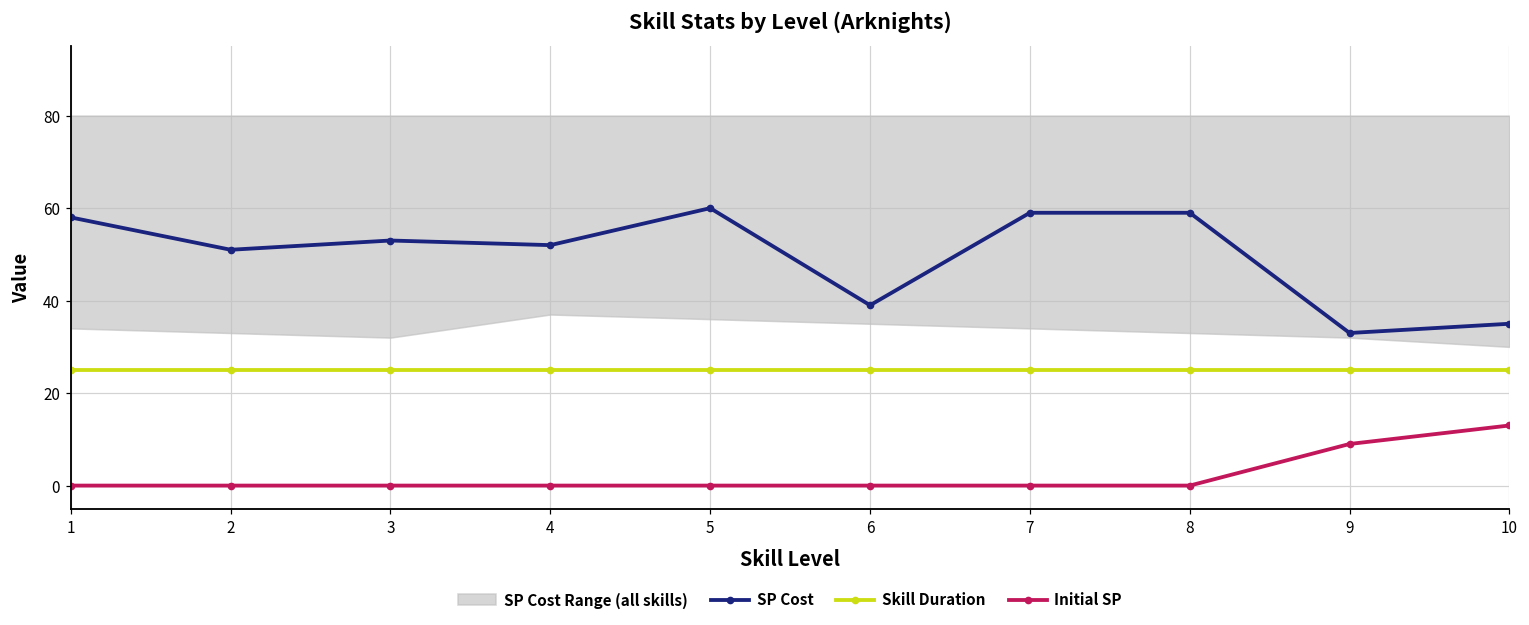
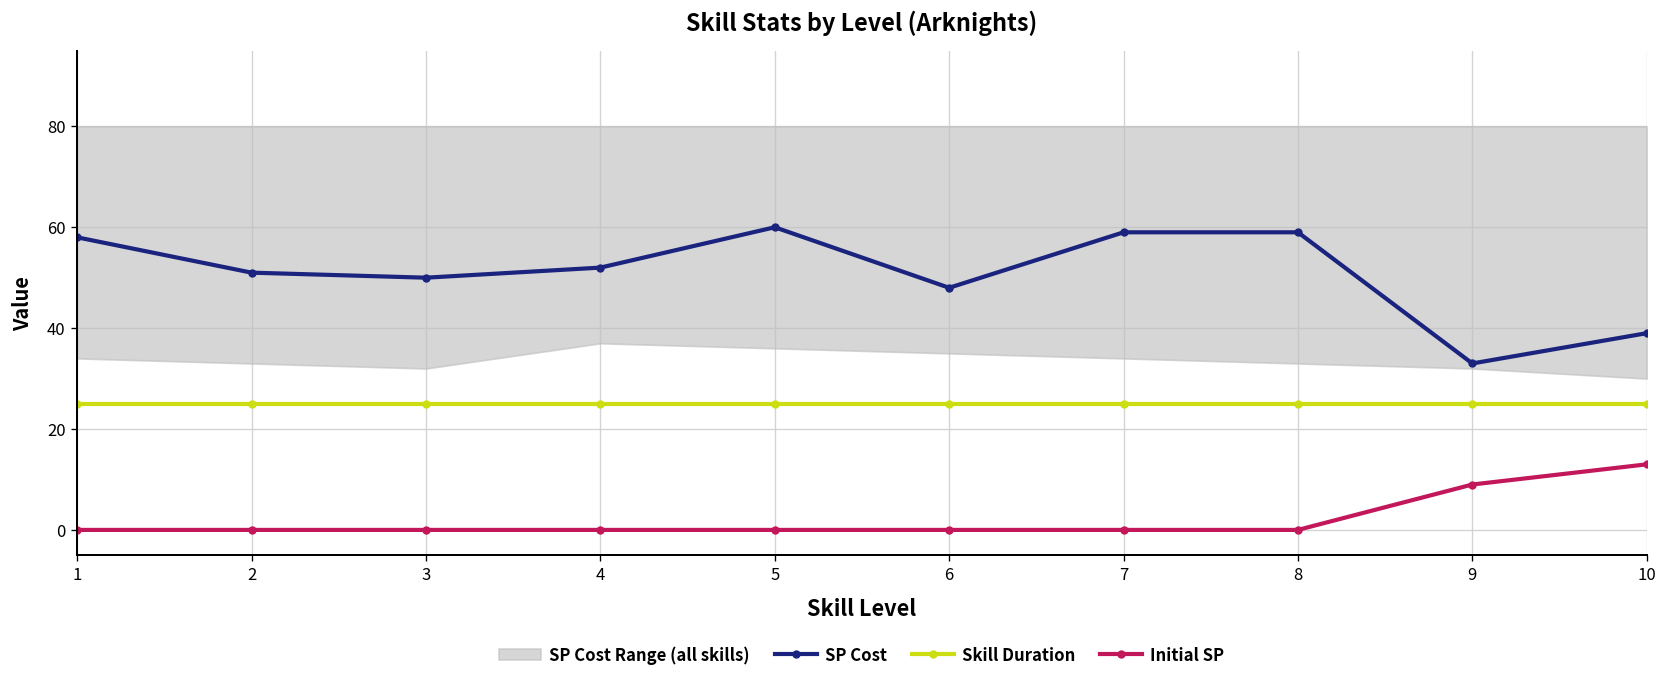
SP Cost, 3: 53 -> 50
SP Cost, 6: 39 -> 48
SP Cost, 10: 35 -> 39
